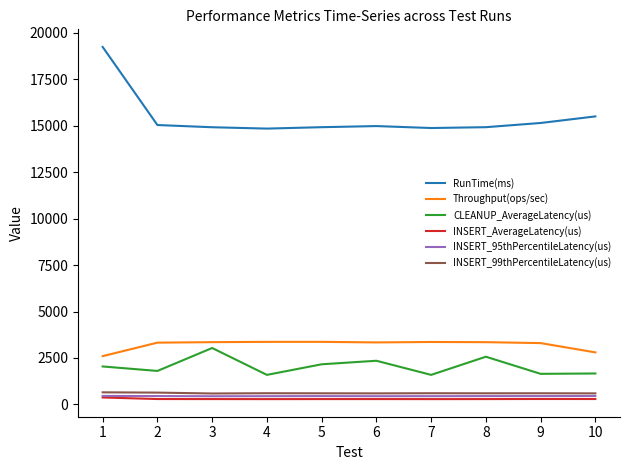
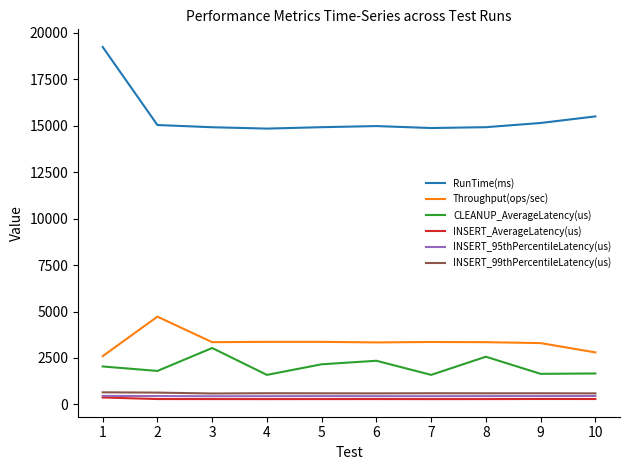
Throughput(ops/sec), 2: 3300 -> 4700
